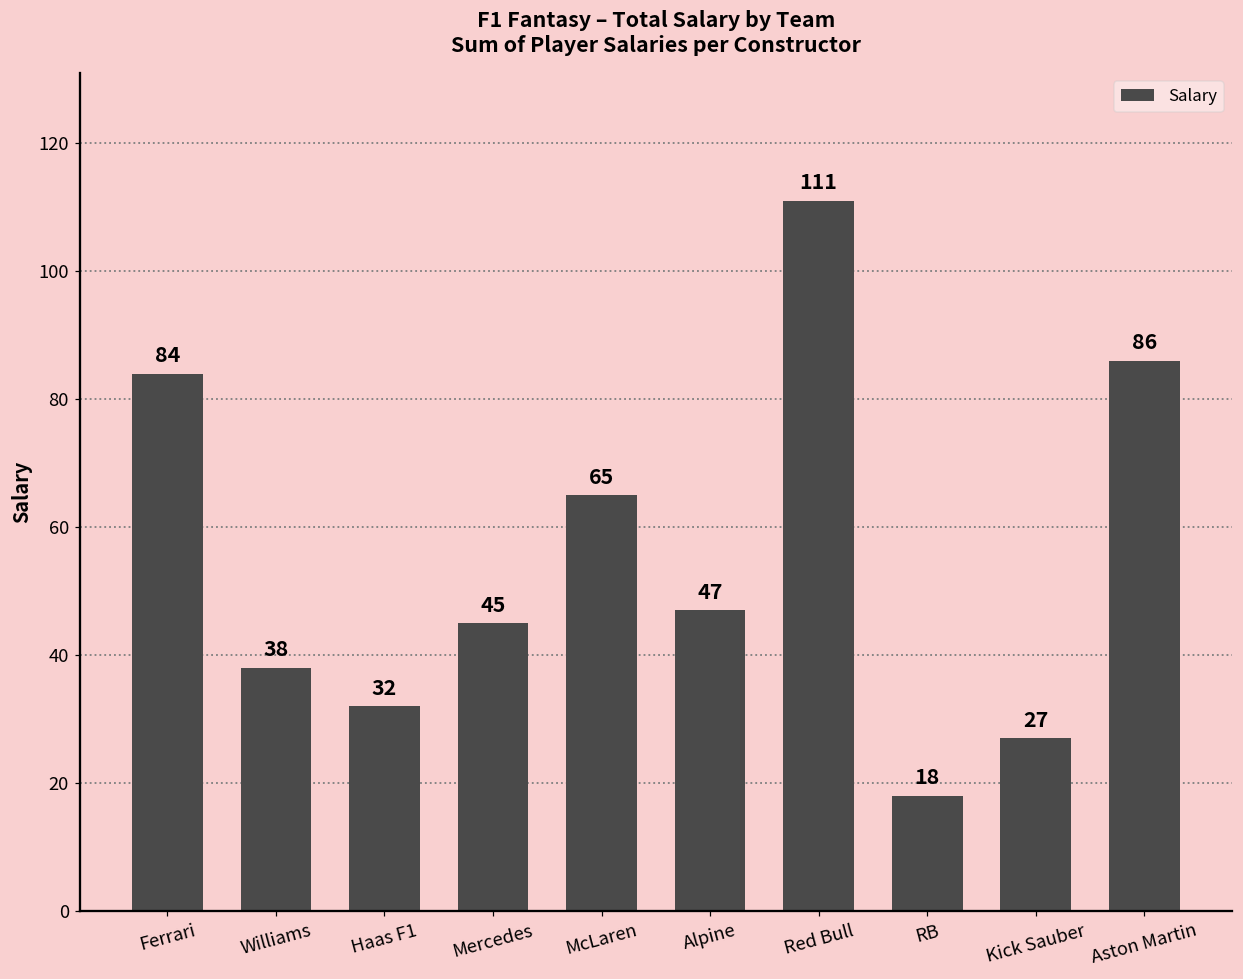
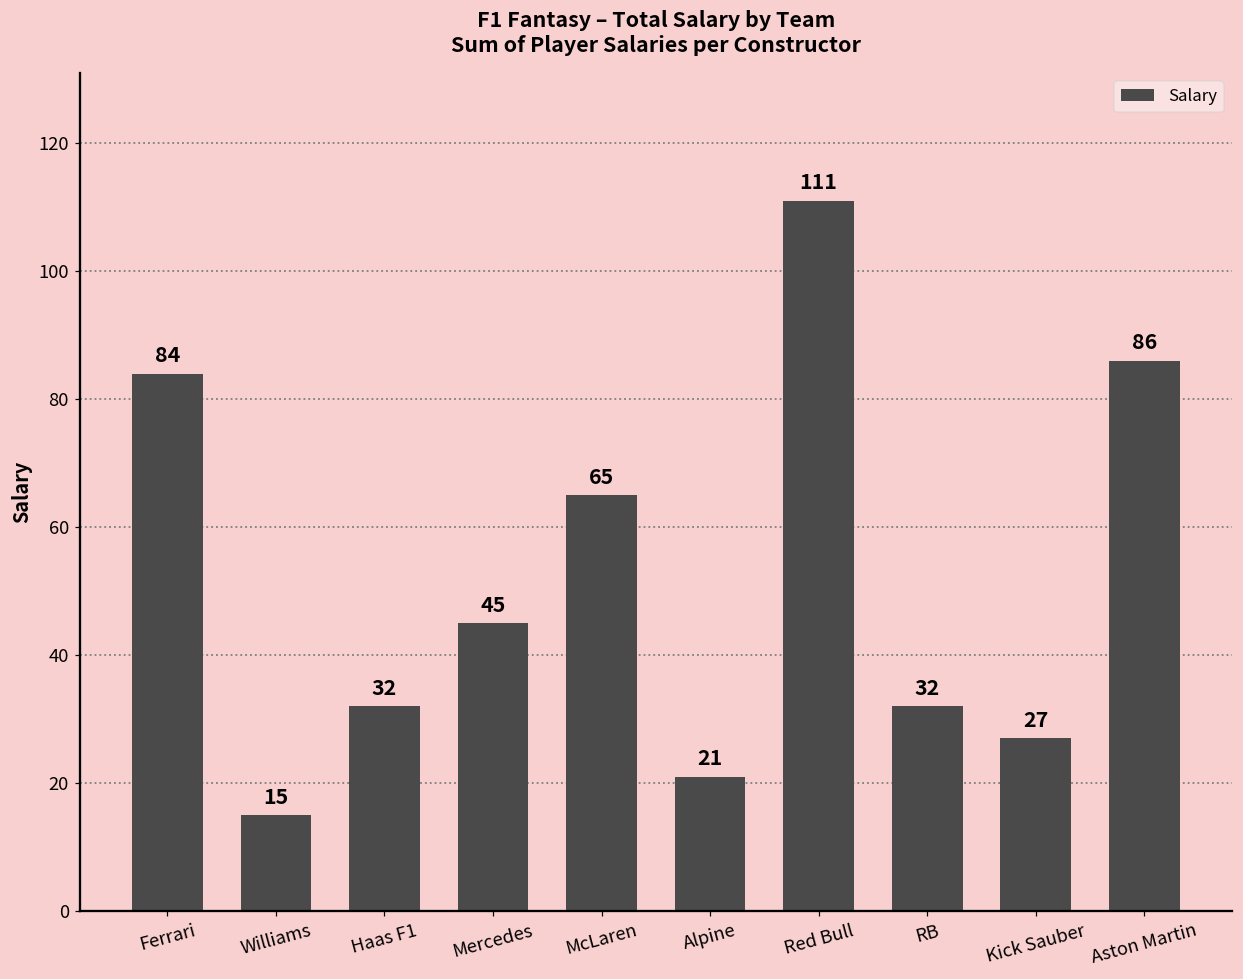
Williams: 38 -> 15
Alpine: 47 -> 21
RB: 18 -> 32
